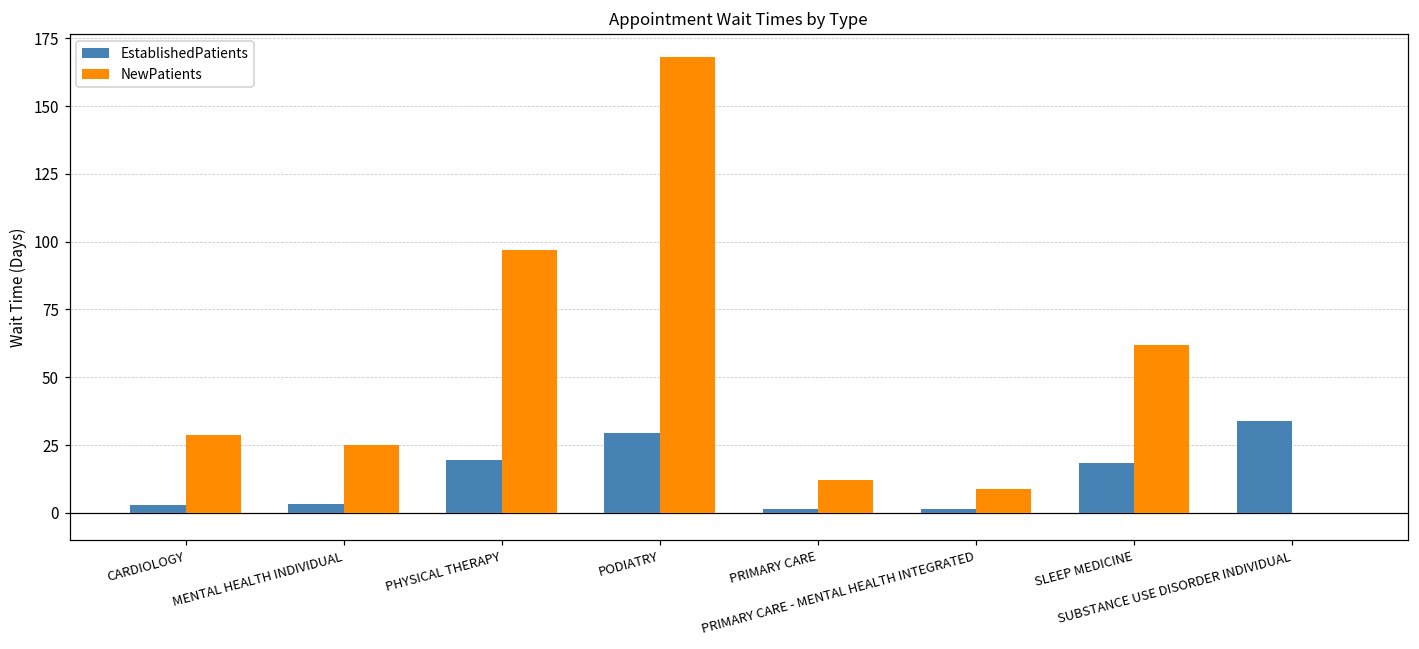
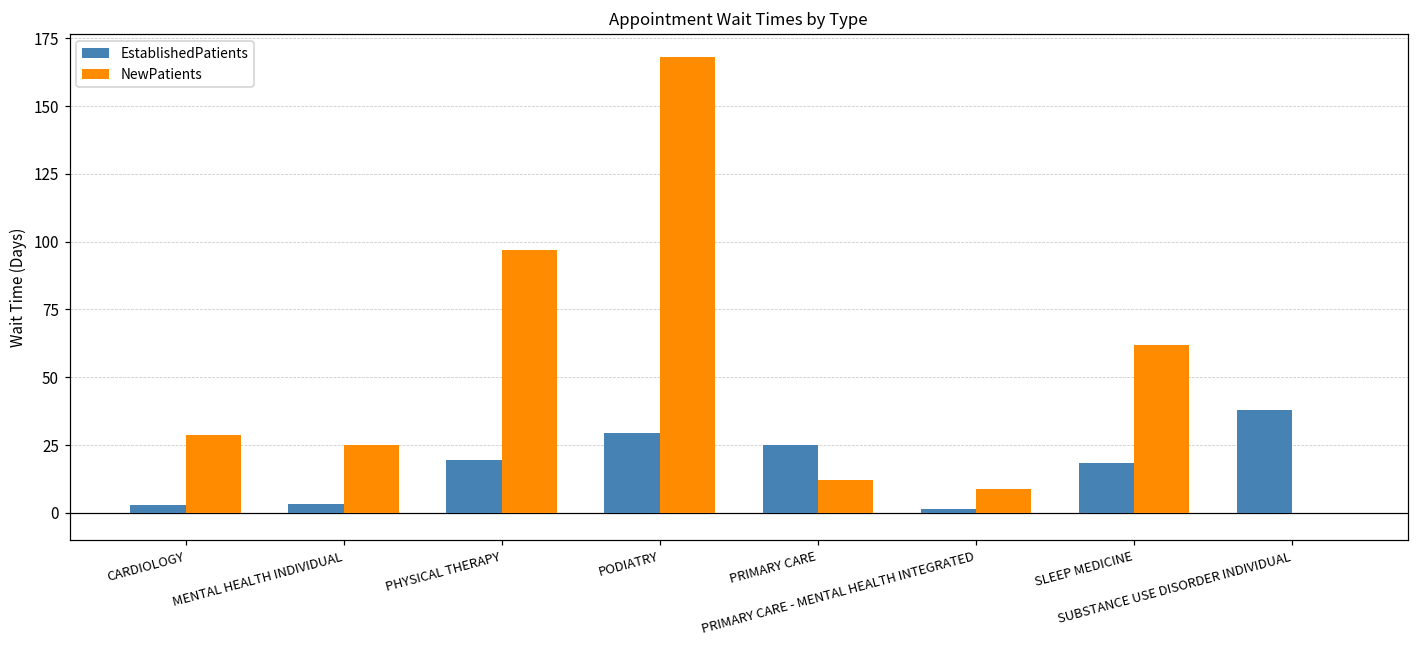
EstablishedPatients, PRIMARY CARE: 1 -> 25
EstablishedPatients, SUBSTANCE USE DISORDER INDIVIDUAL: 34 -> 38
